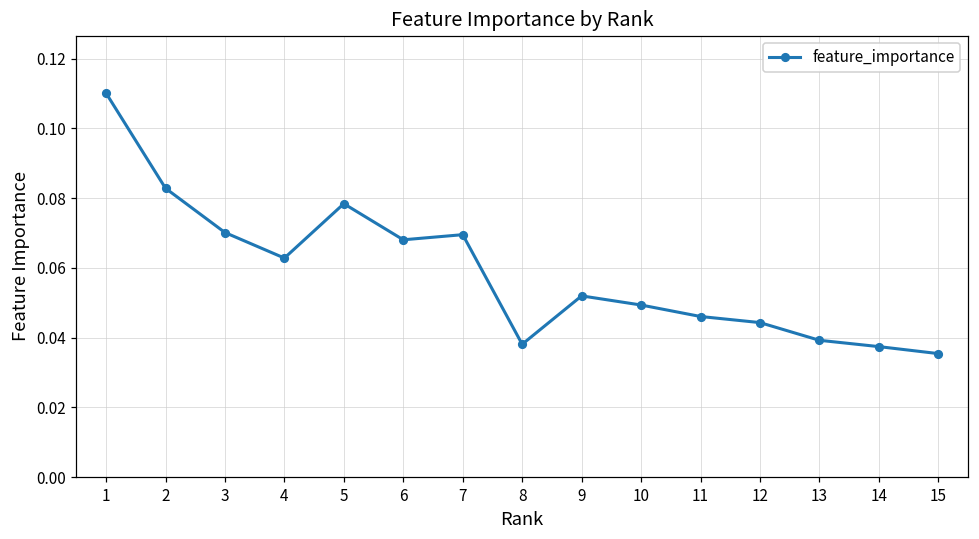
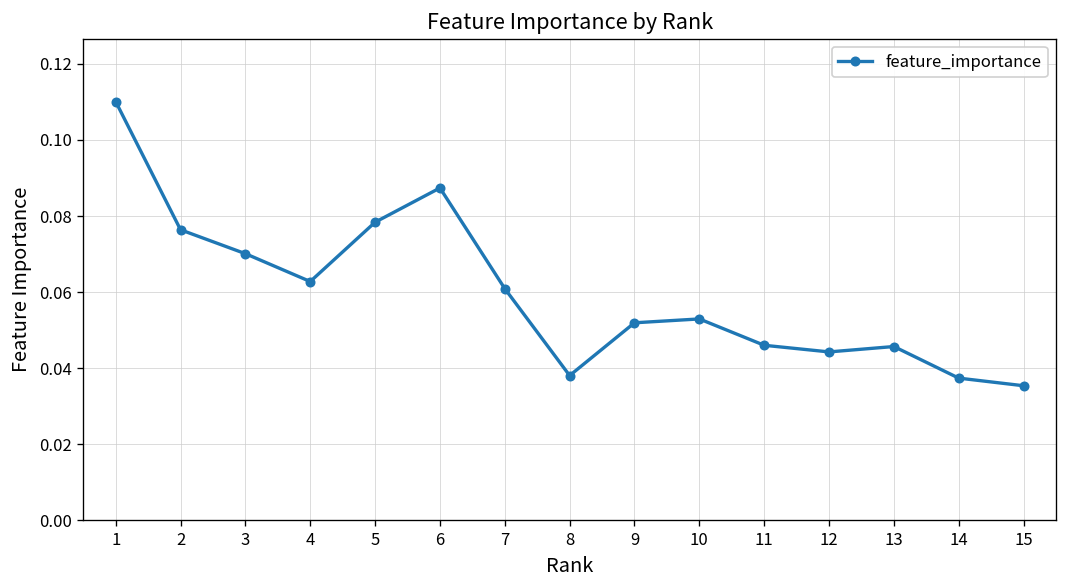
2: 0.083 -> 0.076
6: 0.068 -> 0.087
7: 0.070 -> 0.061
10: 0.049 -> 0.053
13: 0.039 -> 0.046
